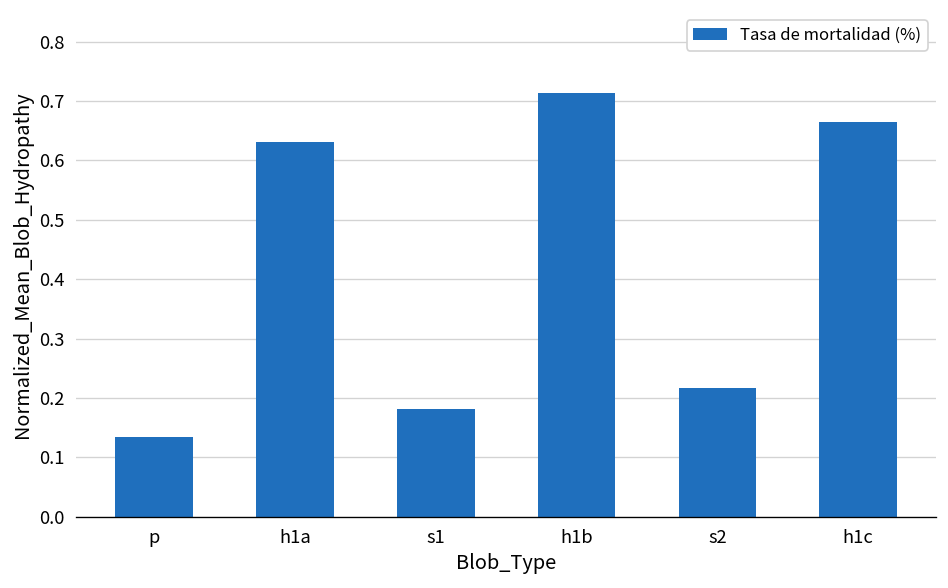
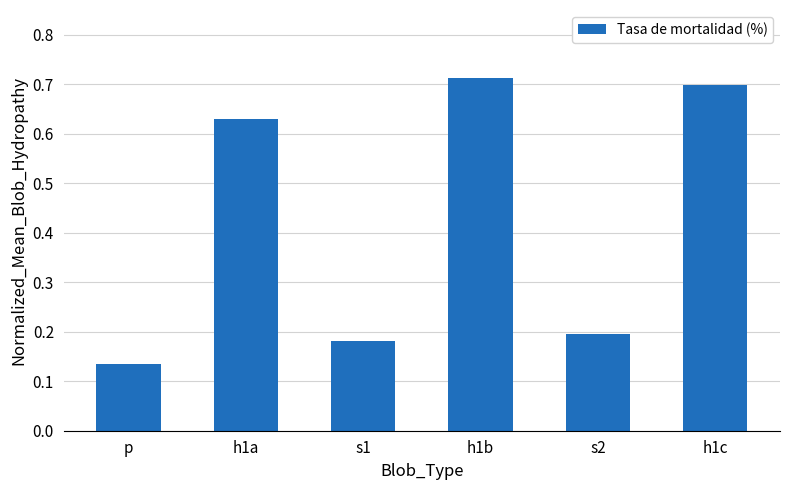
s2: 0.22 -> 0.20
h1c: 0.66 -> 0.70
